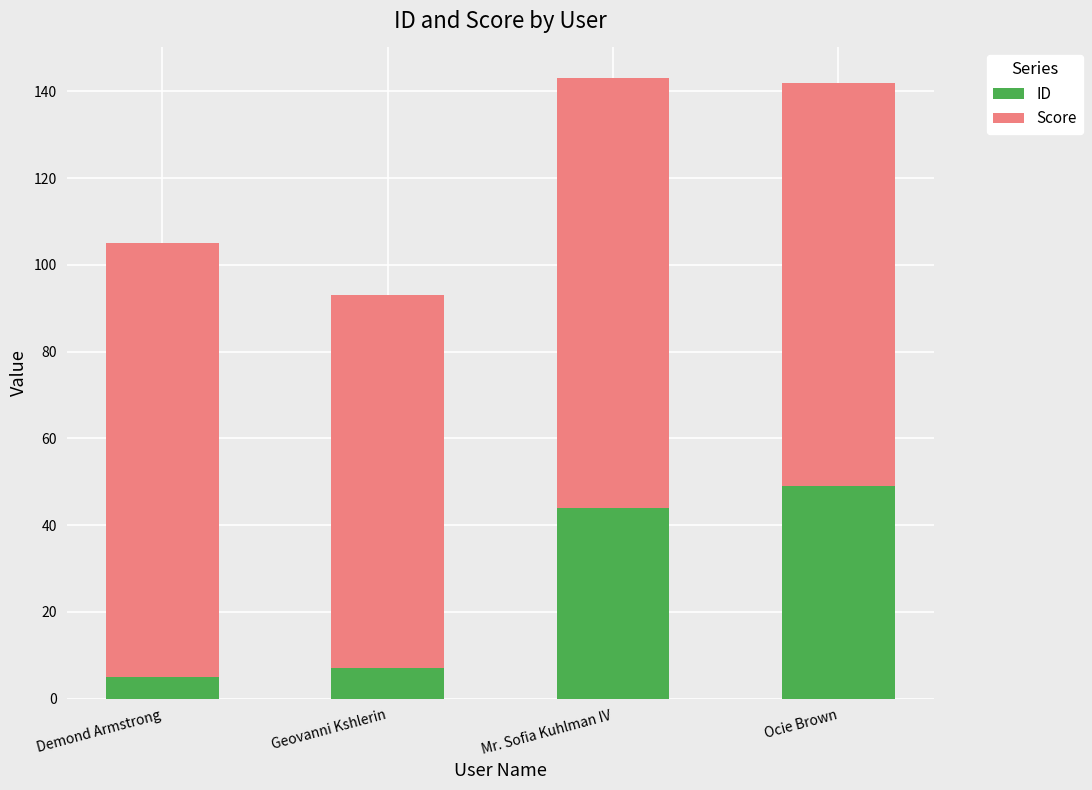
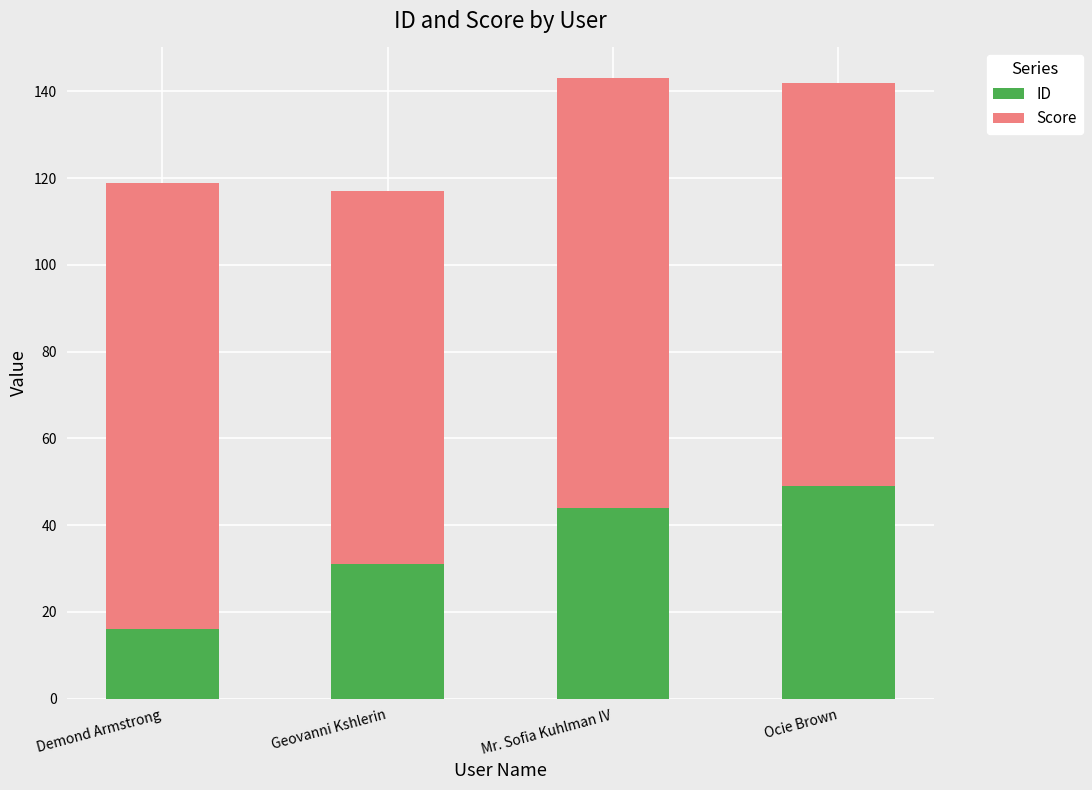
ID, Demond Armstrong: 5 -> 16
Score, Demond Armstrong: 100 -> 103
ID, Geovanni Kshlerin: 7 -> 31
